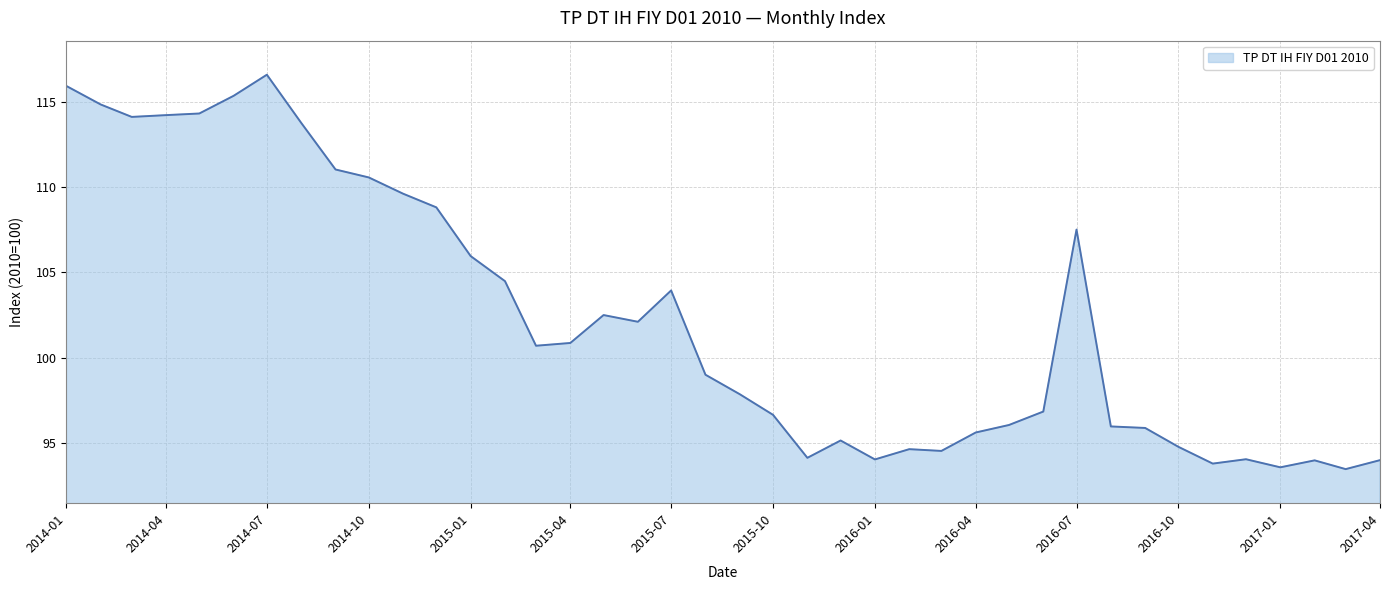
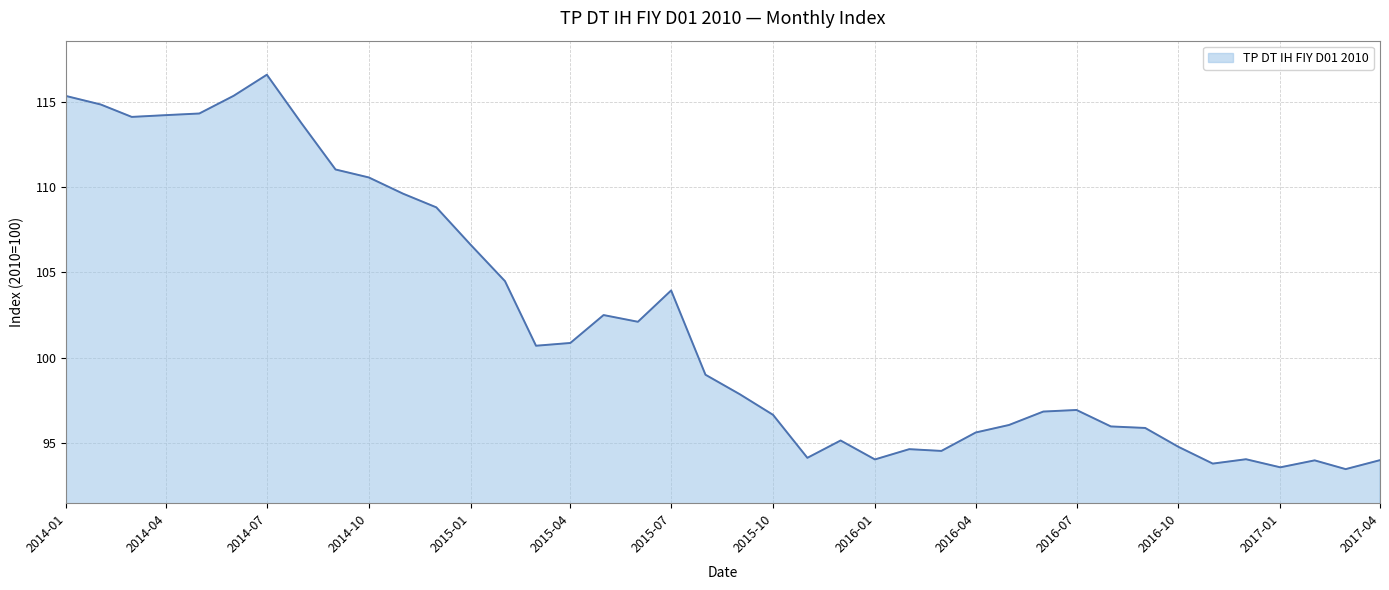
2014-01: 116.0 -> 115.4
2015-01: 106.0 -> 106.6
2016-07: 107.5 -> 96.9
